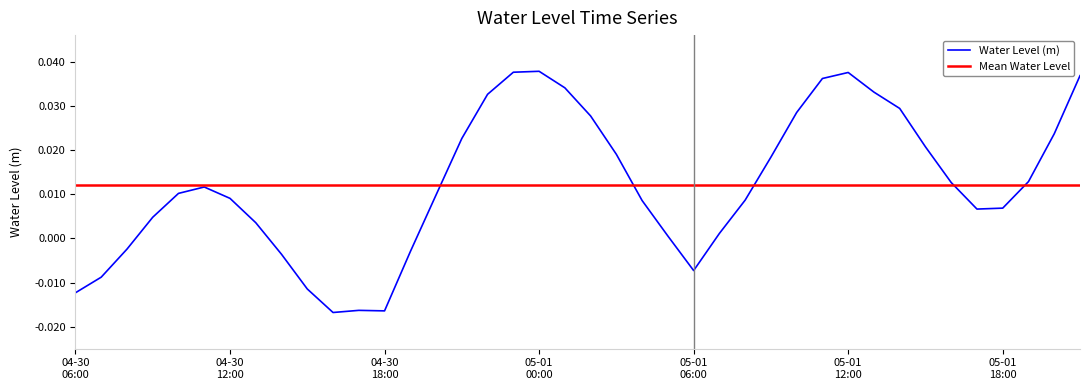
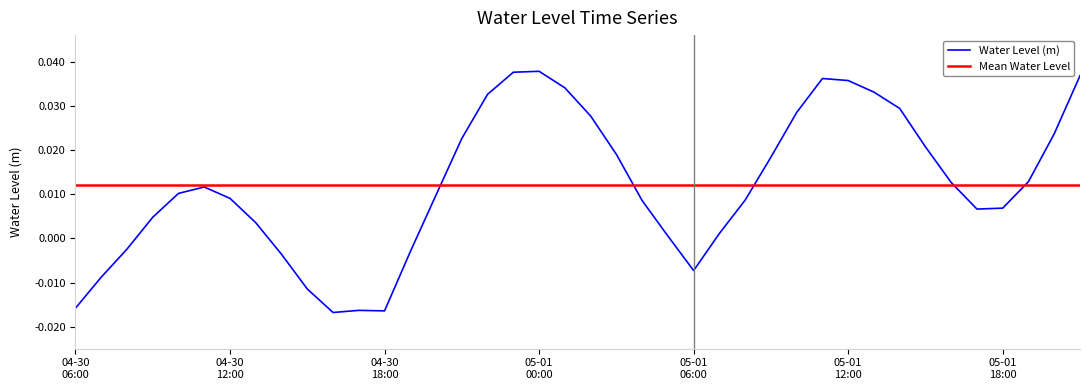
04-30 06:00: -0.012 -> -0.016
05-01 12:00: 0.038 -> 0.036
